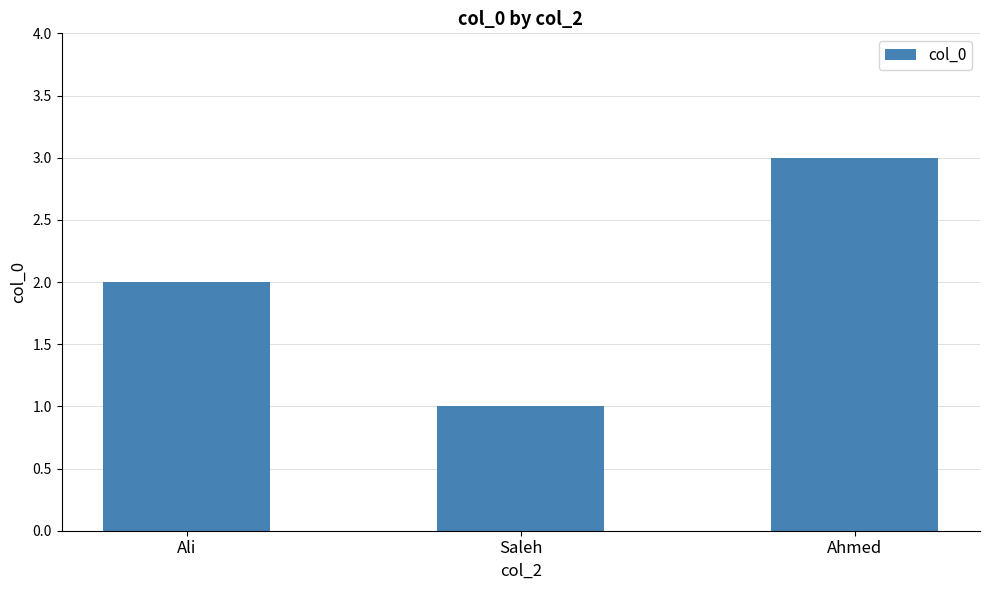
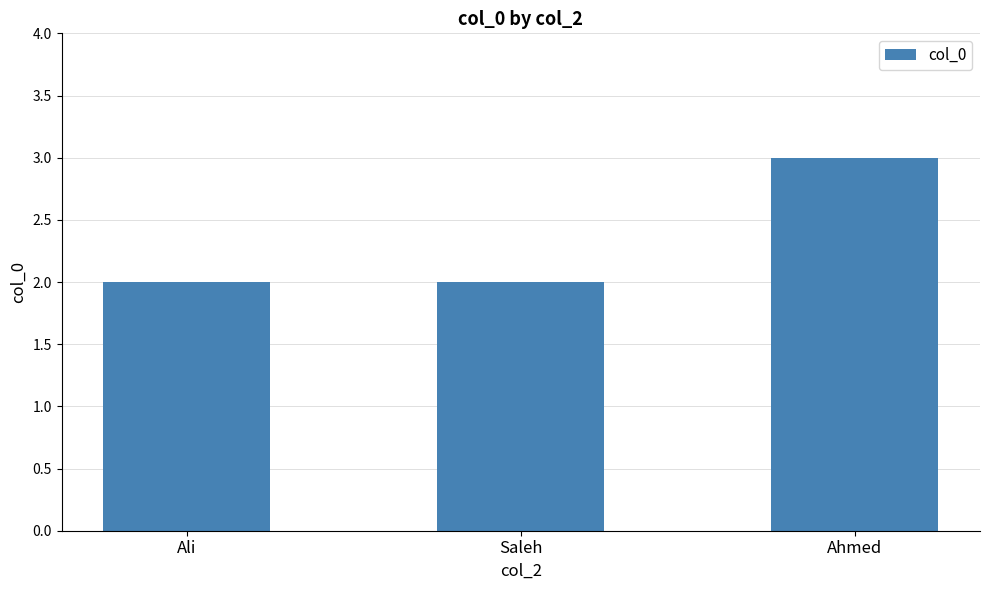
Saleh: 1 -> 2
